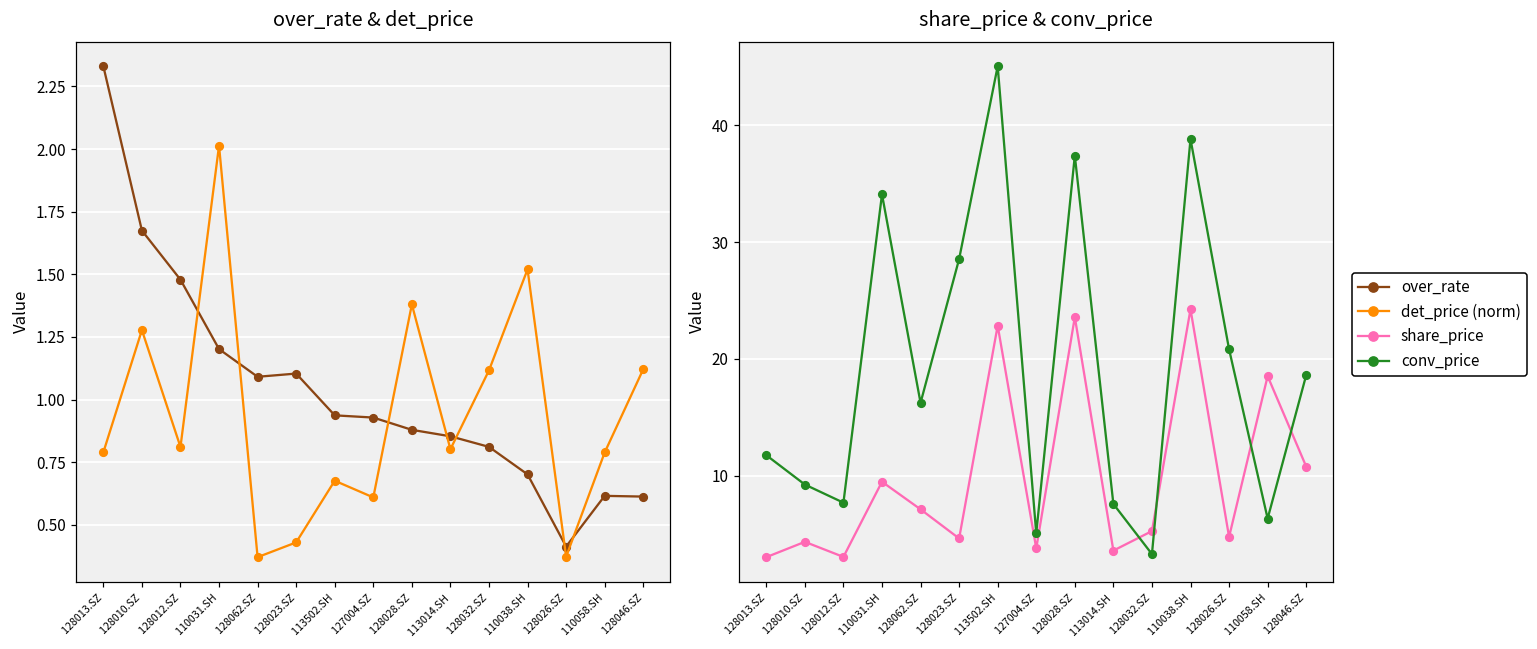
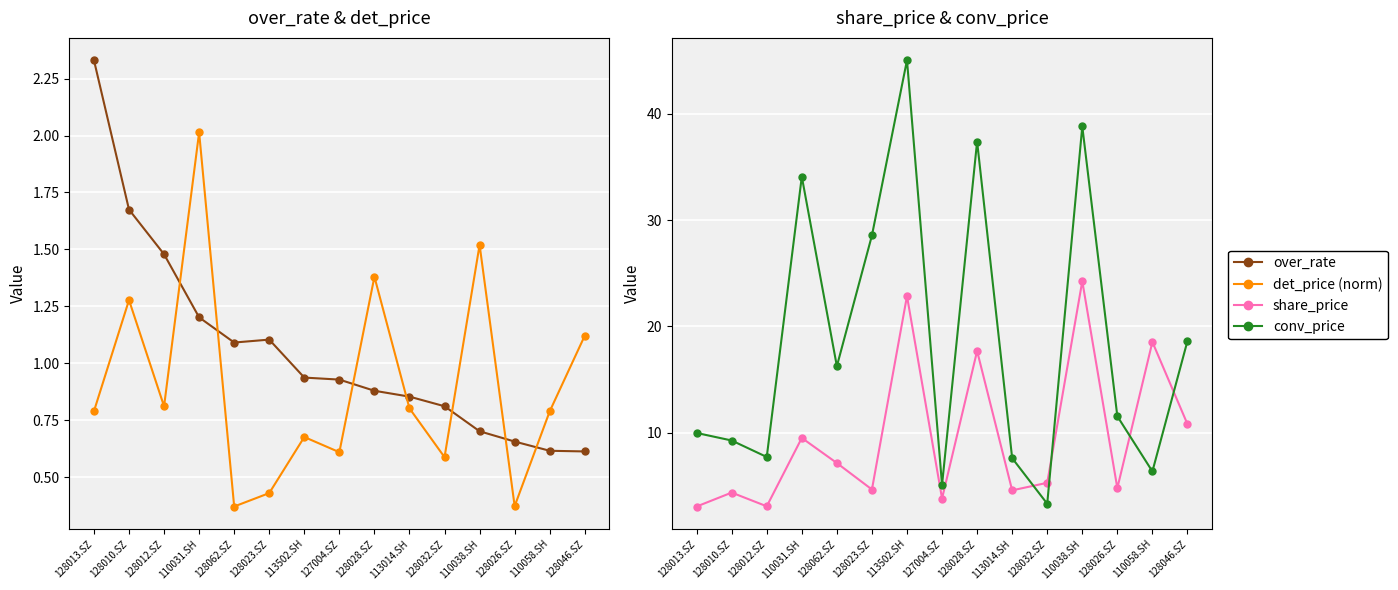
over_rate & det_price, det_price (norm), 128032.SZ: 1.12 -> 0.59
over_rate & det_price, over_rate, 128026.SZ: 0.41 -> 0.66
share_price & conv_price, conv_price, 128013.SZ: 11.8 -> 10.0
share_price & conv_price, share_price, 128028.SZ: 23.6 -> 17.7
share_price & conv_price, share_price, 113014.SH: 3.6 -> 4.6
share_price & conv_price, conv_price, 128026.SZ: 20.8 -> 11.5
